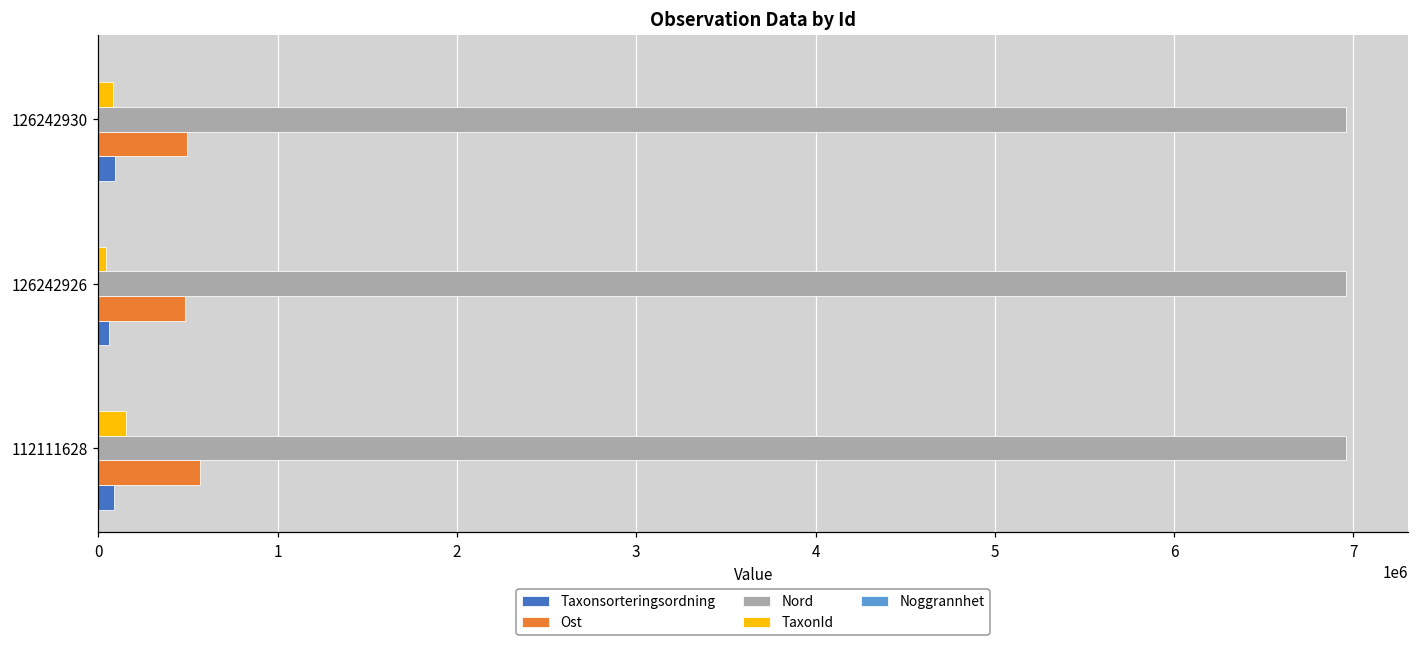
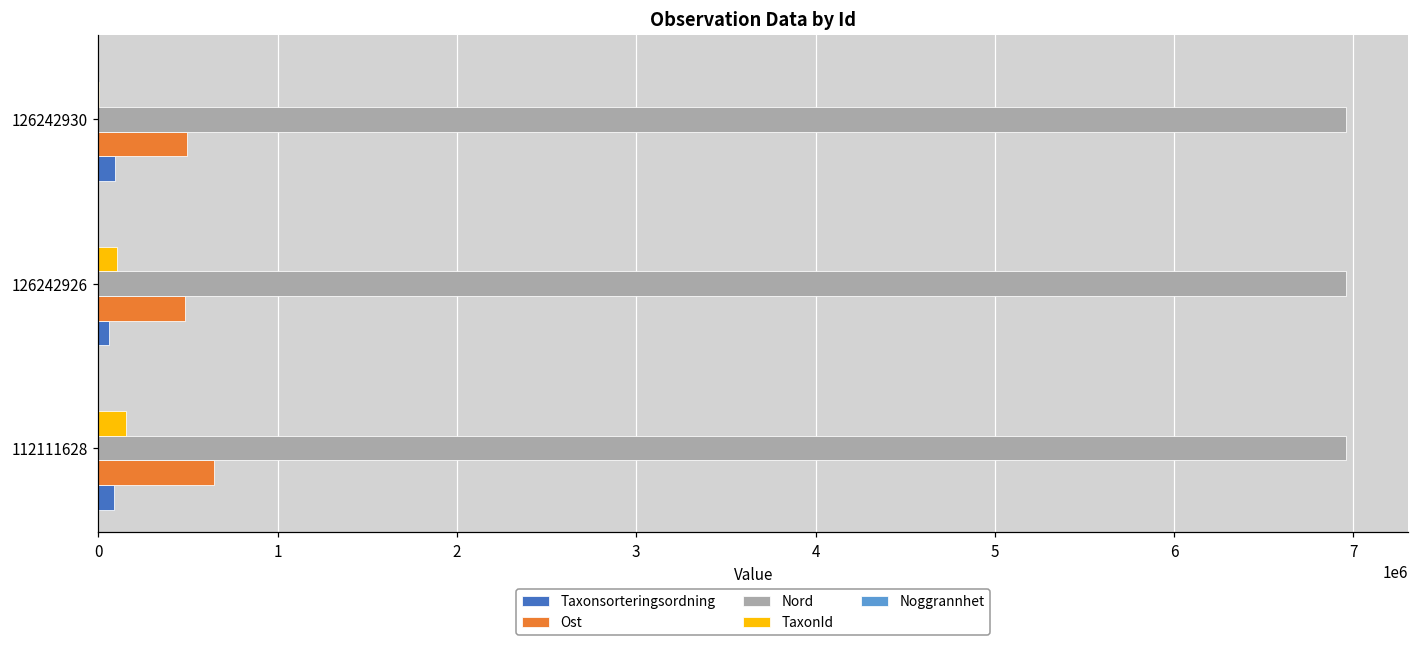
TaxonId, 126242930: 80000 -> 0
TaxonId, 126242926: 40000 -> 100000
Ost, 112111628: 570000 -> 640000
